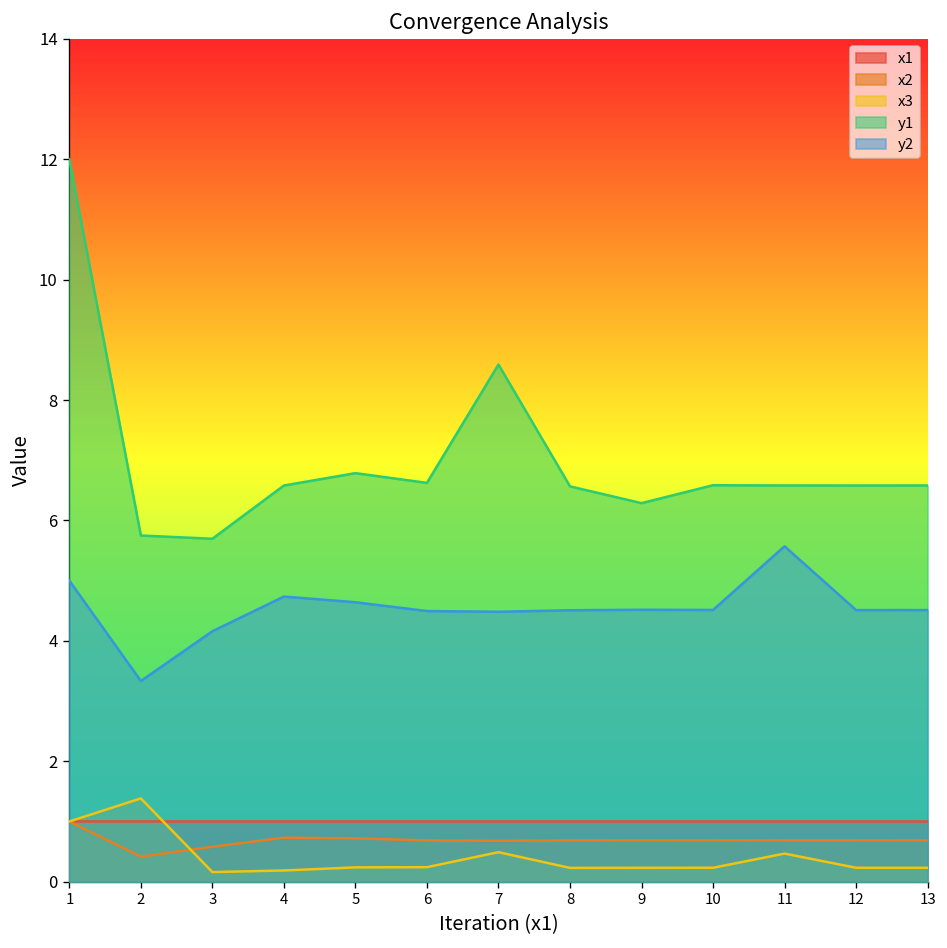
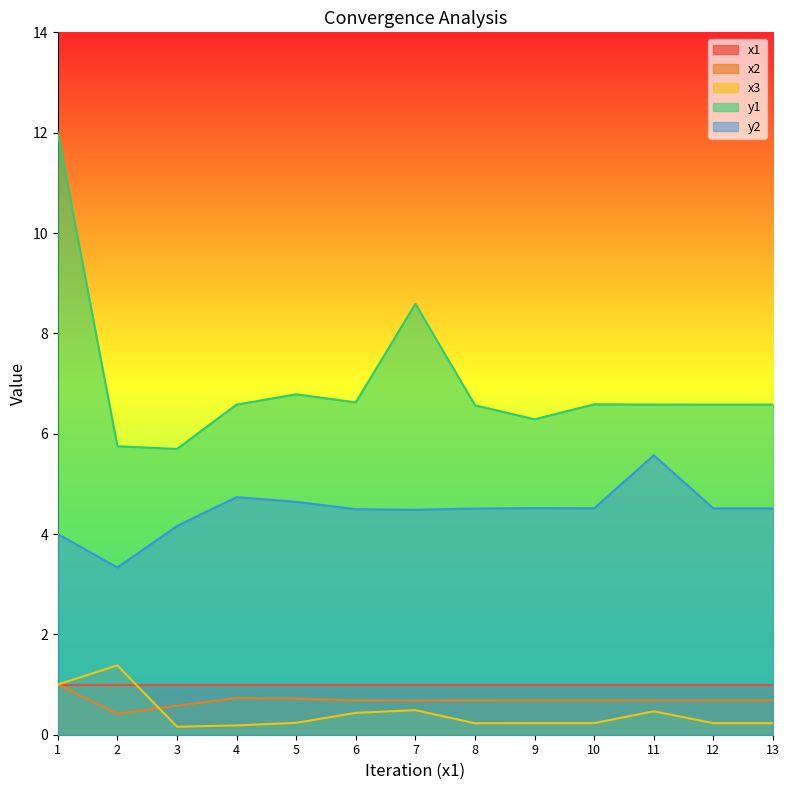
y2, 1: 5 -> 4
x3, 6: 0.2 -> 0.4
